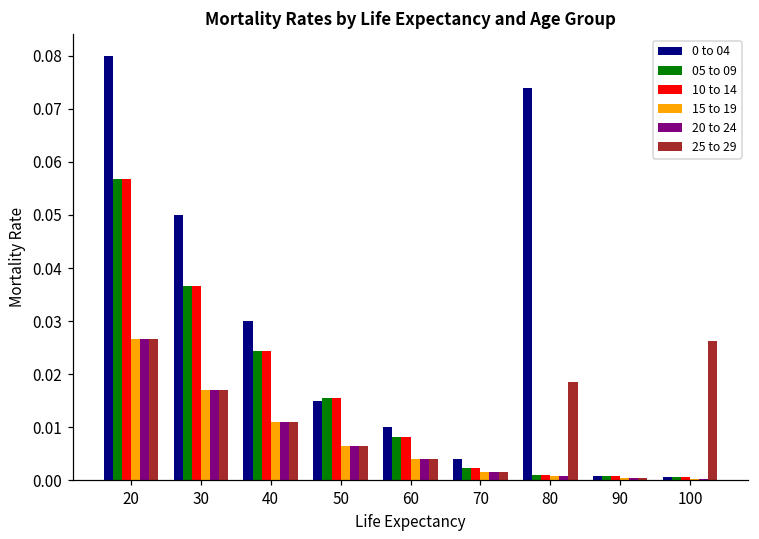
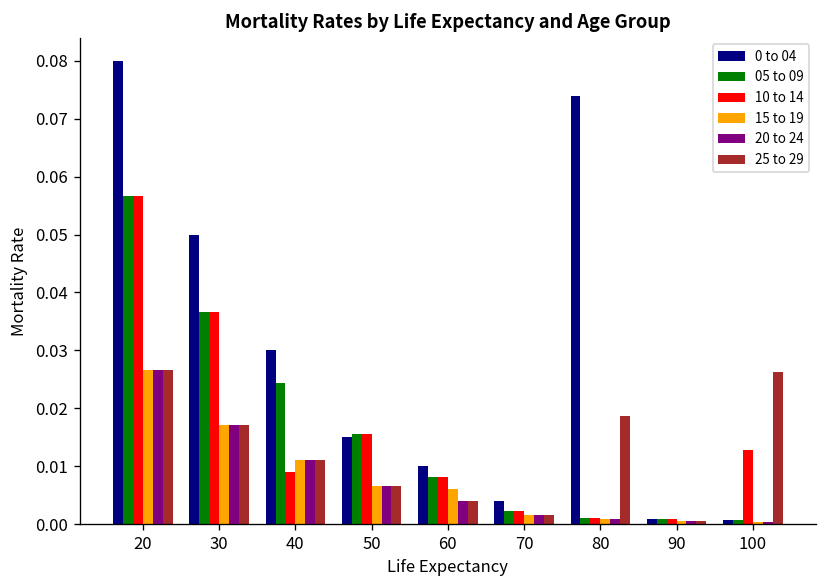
10 to 14, 40: 0.024 -> 0.009
15 to 19, 60: 0.004 -> 0.006
10 to 14, 100: 0.001 -> 0.013
